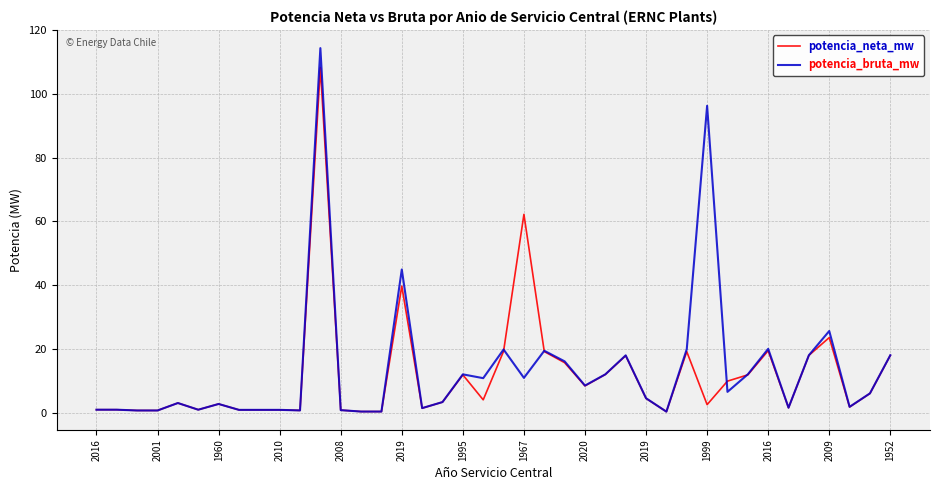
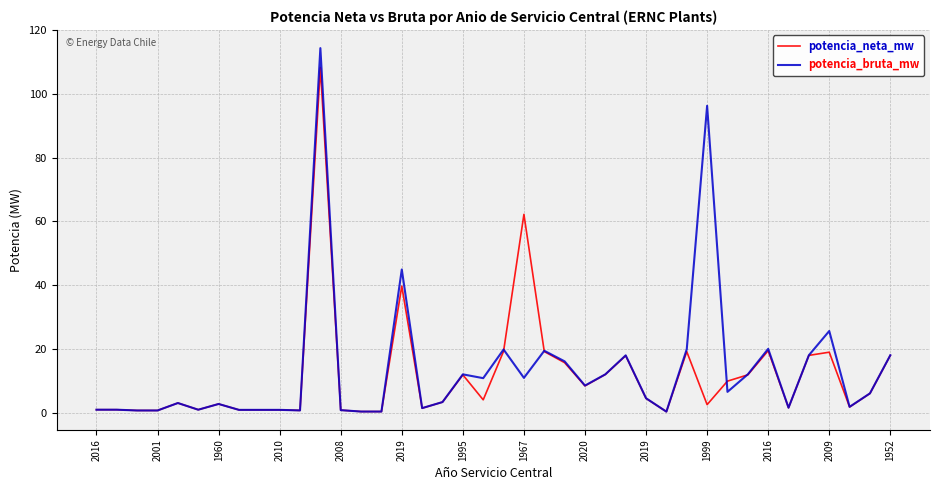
potencia_neta_mw, 2009: 24 -> 19
